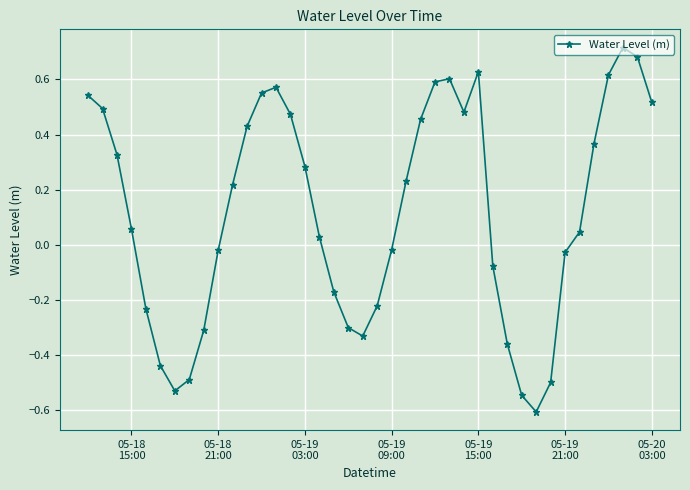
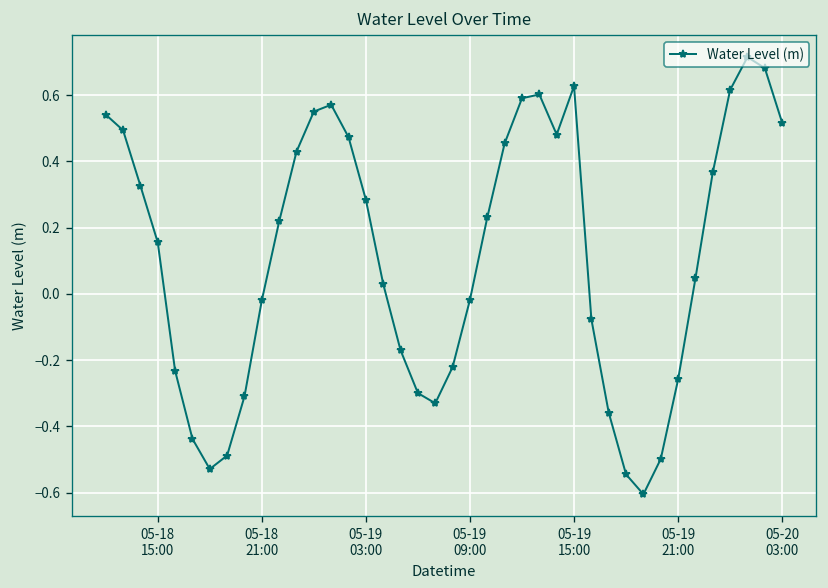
05-18 15:00: 0.06 -> 0.16
05-19 21:00: -0.03 -> -0.26
